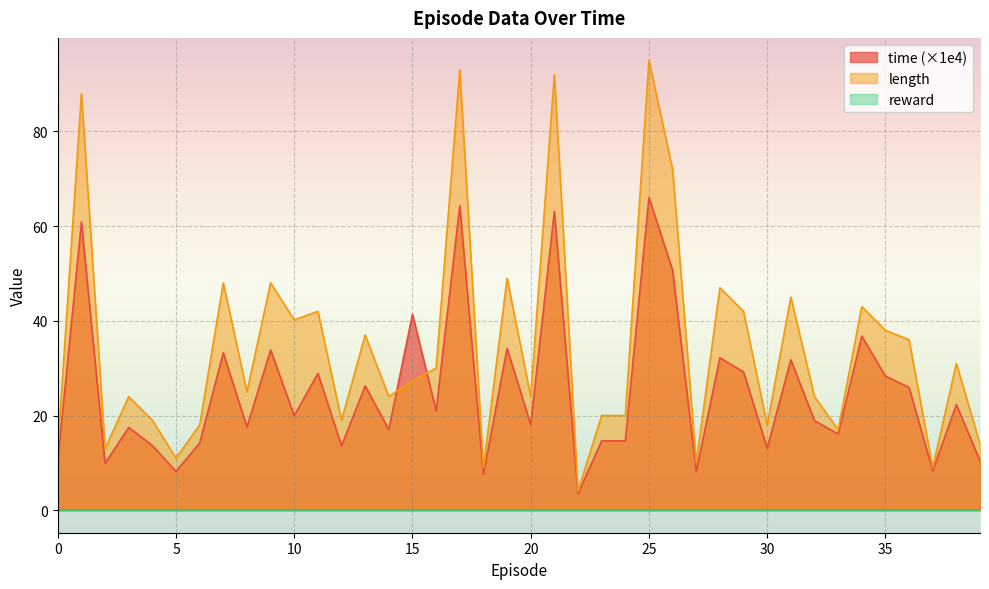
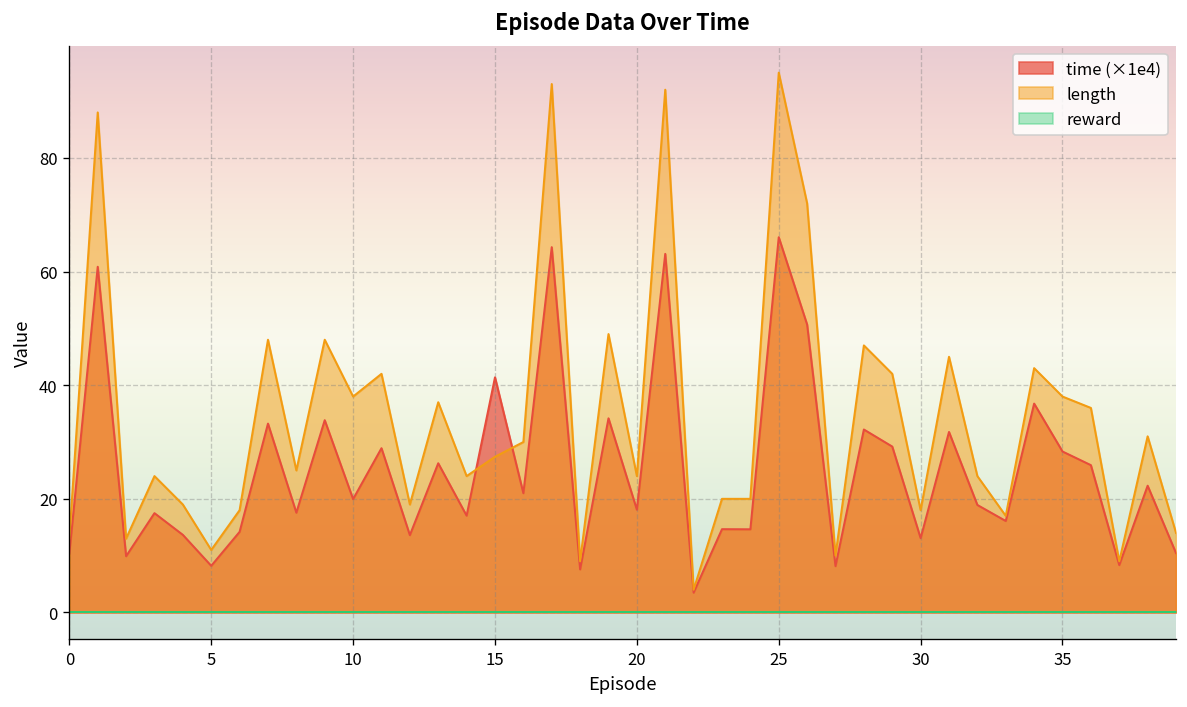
length, 10: 40 -> 38
